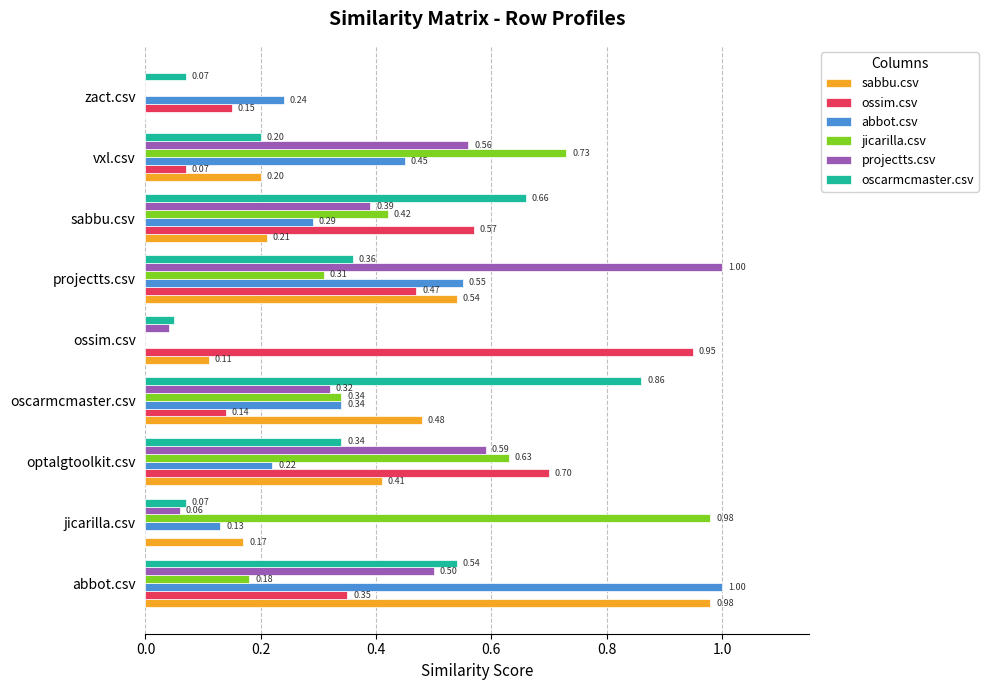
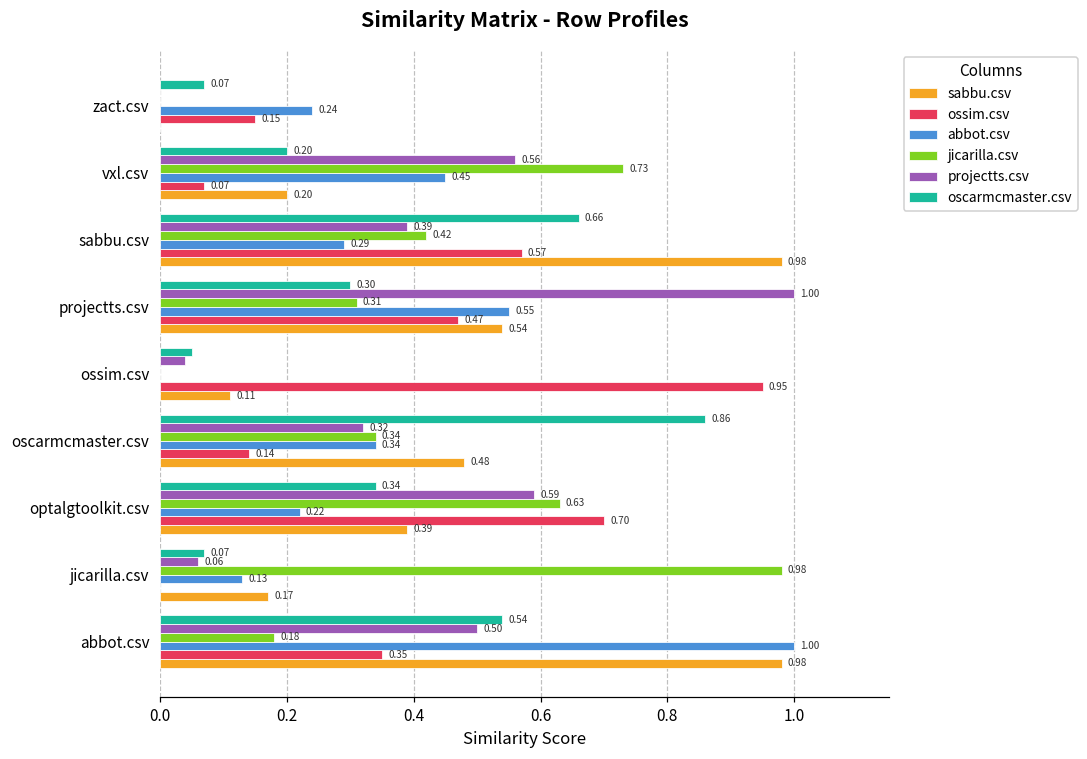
sabbu.csv, sabbu.csv: 0.21 -> 0.98
oscarmcmaster.csv, projectts.csv: 0.36 -> 0.30
sabbu.csv, optalgtoolkit.csv: 0.41 -> 0.39
